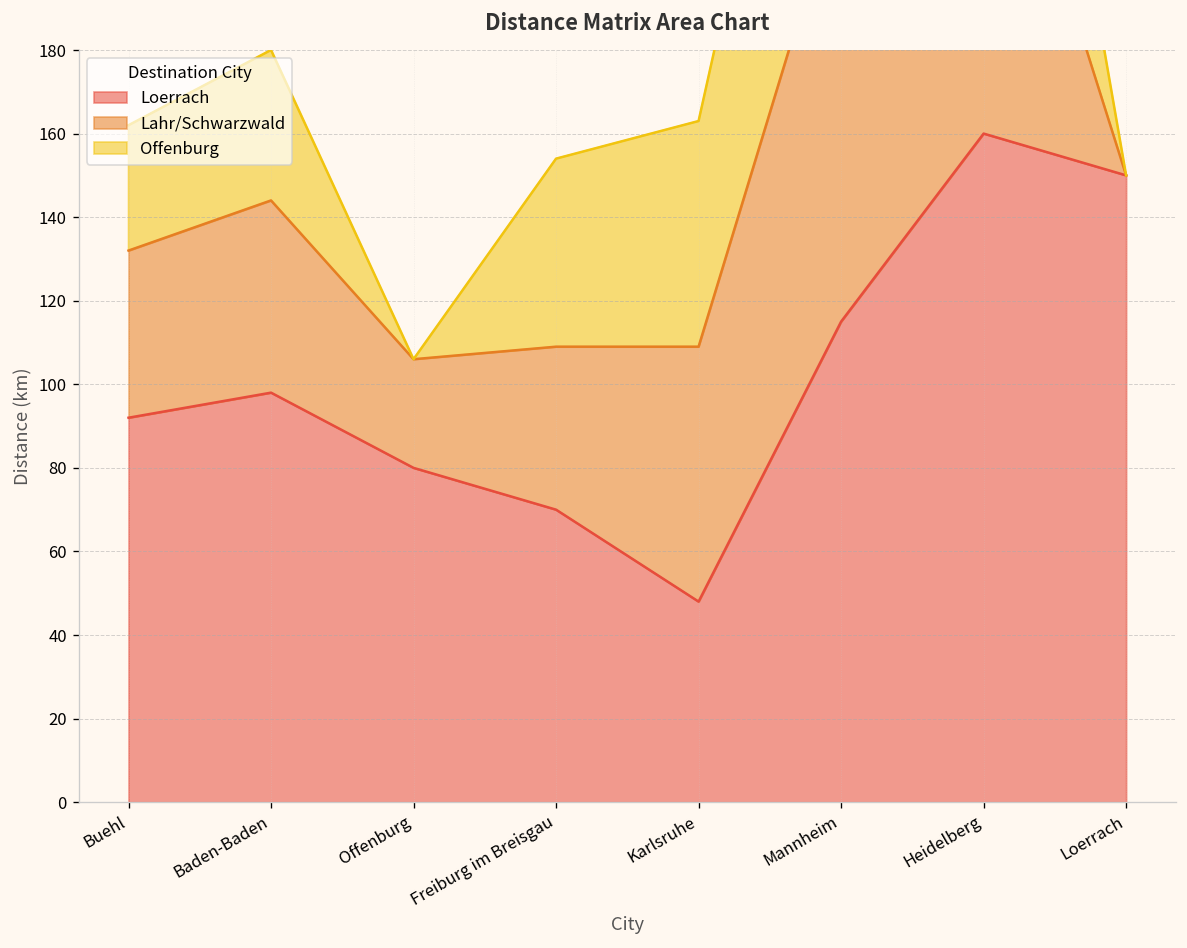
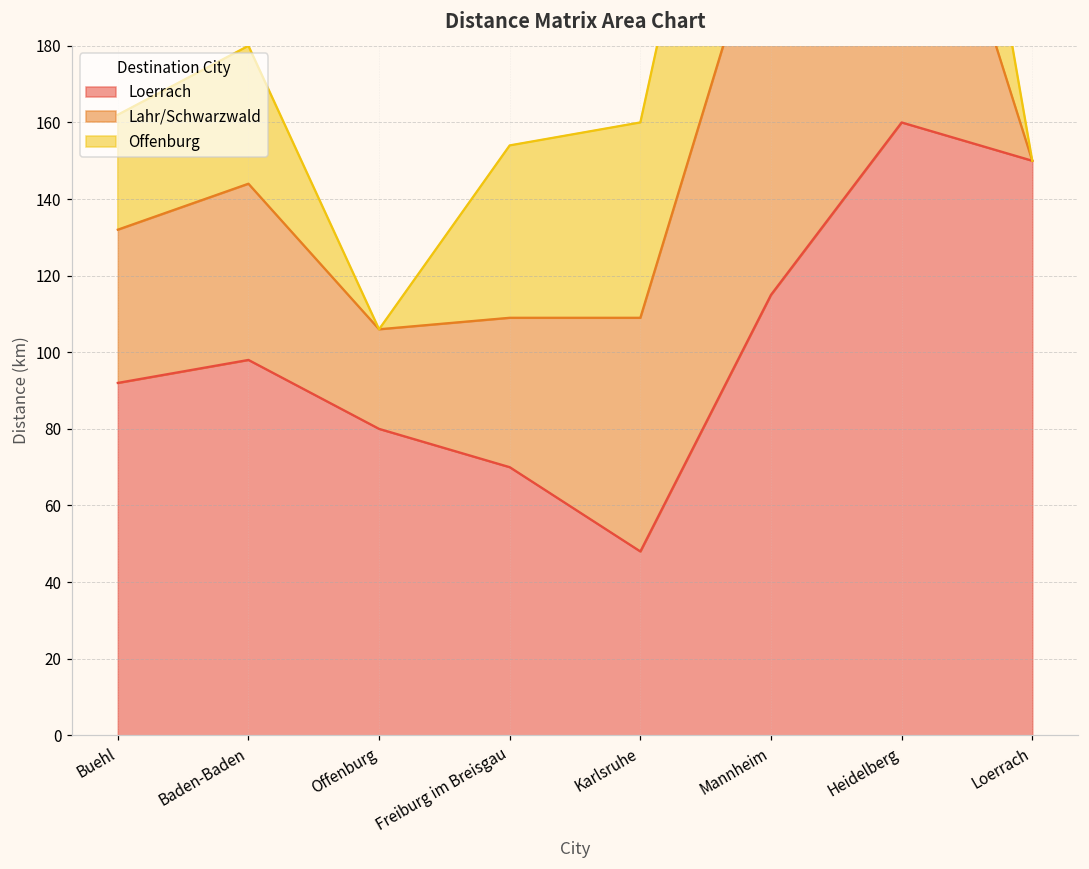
Offenburg, Karlsruhe: 54 -> 51
